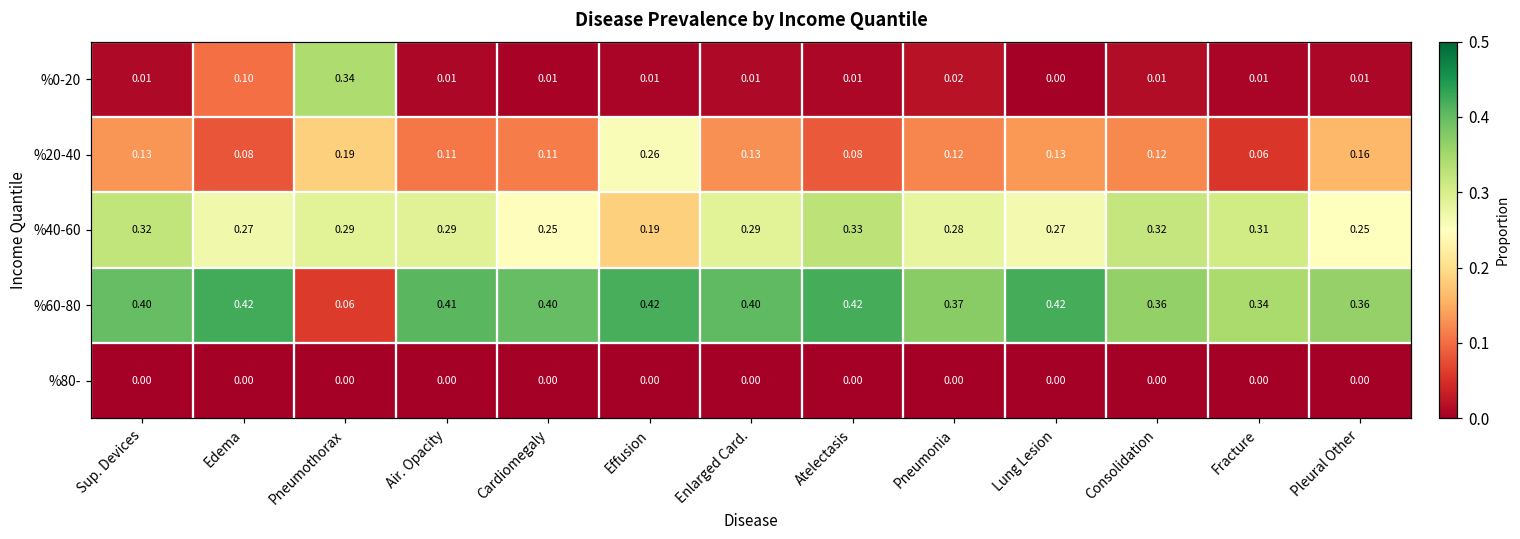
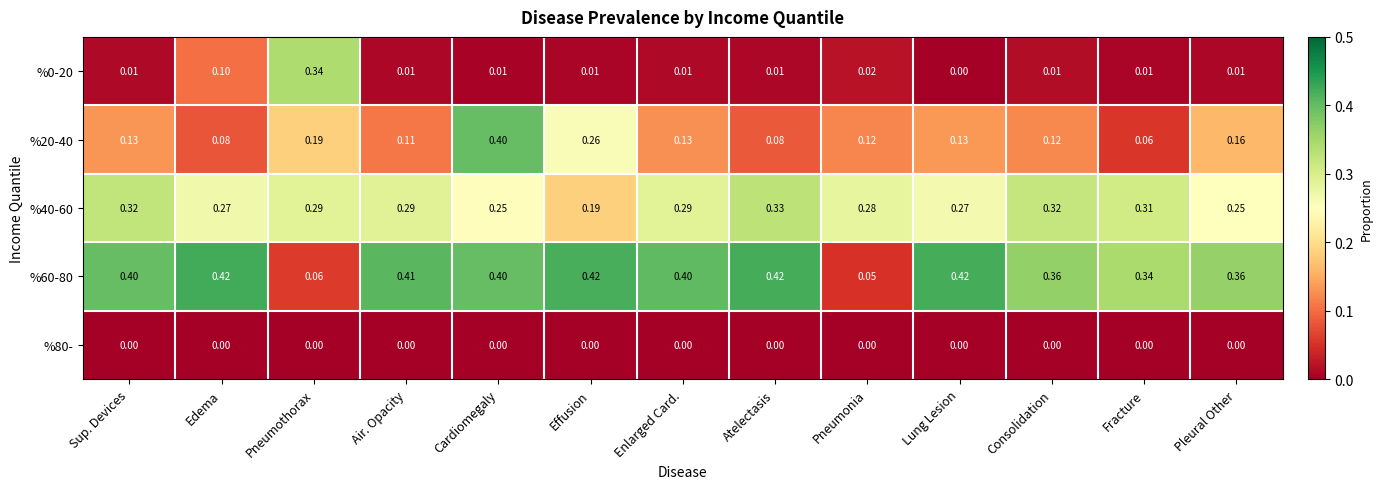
%20-40, Cardiomegaly: 0.11 -> 0.40
%60-80, Pneumonia: 0.37 -> 0.05
